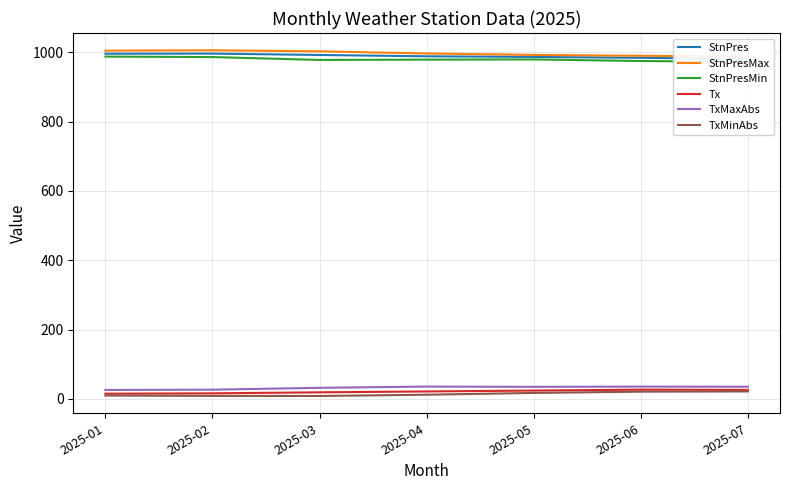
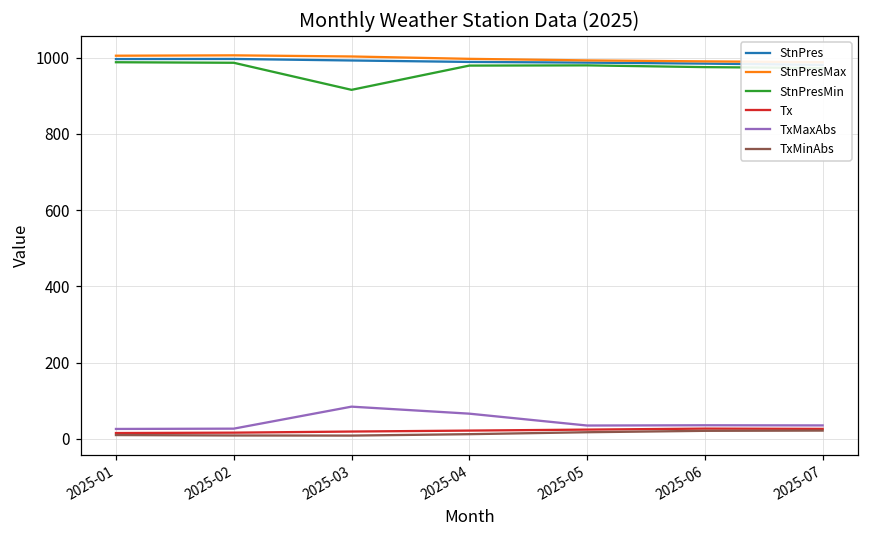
StnPresMin, 2025-03: 980 -> 920
TxMaxAbs, 2025-03: 30 -> 80
TxMaxAbs, 2025-04: 40 -> 70
